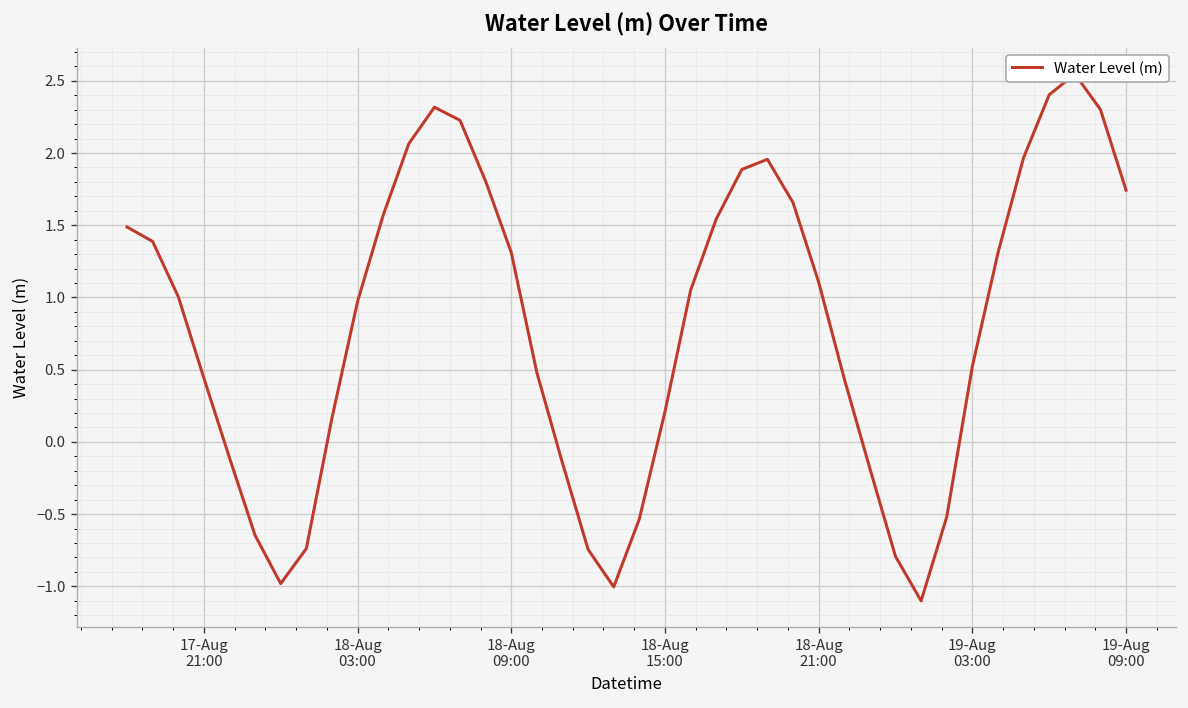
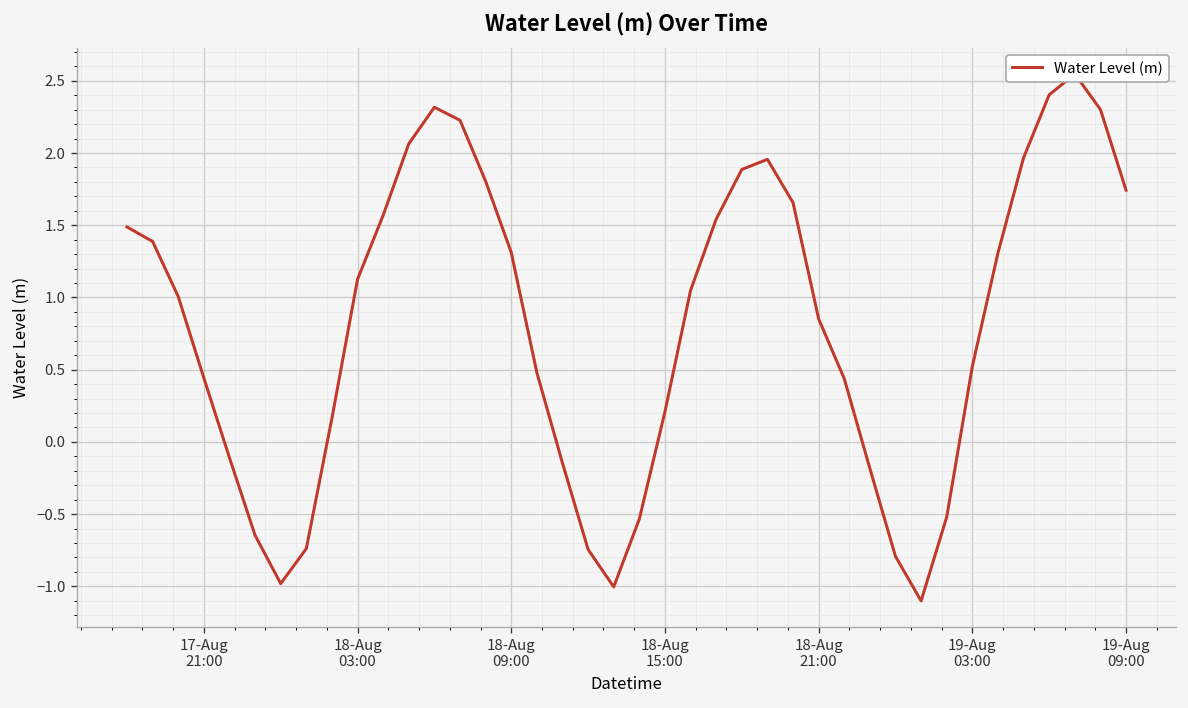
18-Aug 03:00: 0.97 -> 1.13
18-Aug 21:00: 1.11 -> 0.85
